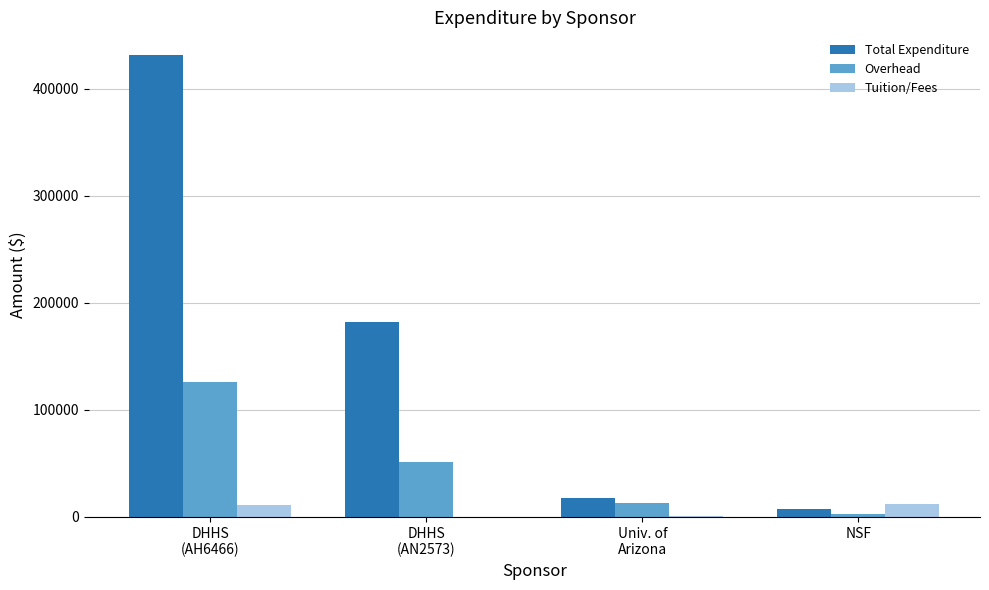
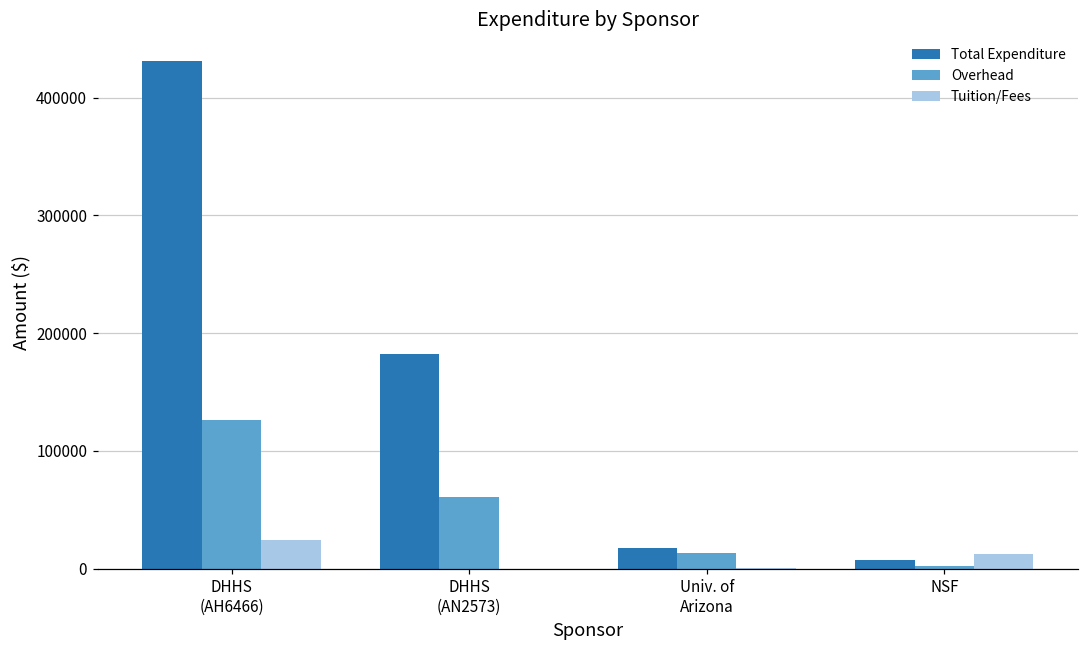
Tuition/Fees, DHHS (AH6466): 11000 -> 24000
Overhead, DHHS (AN2573): 52000 -> 60000
